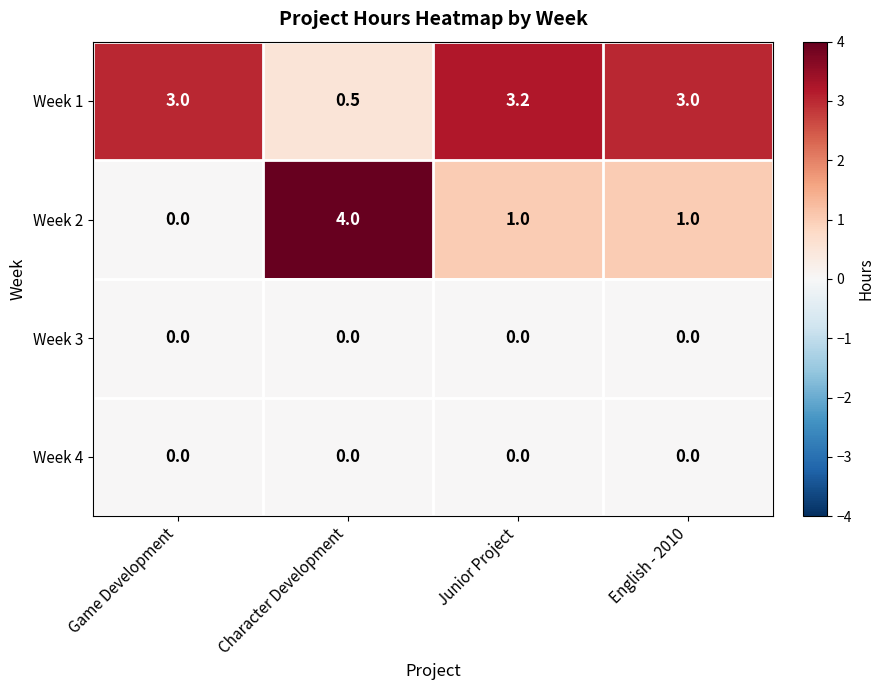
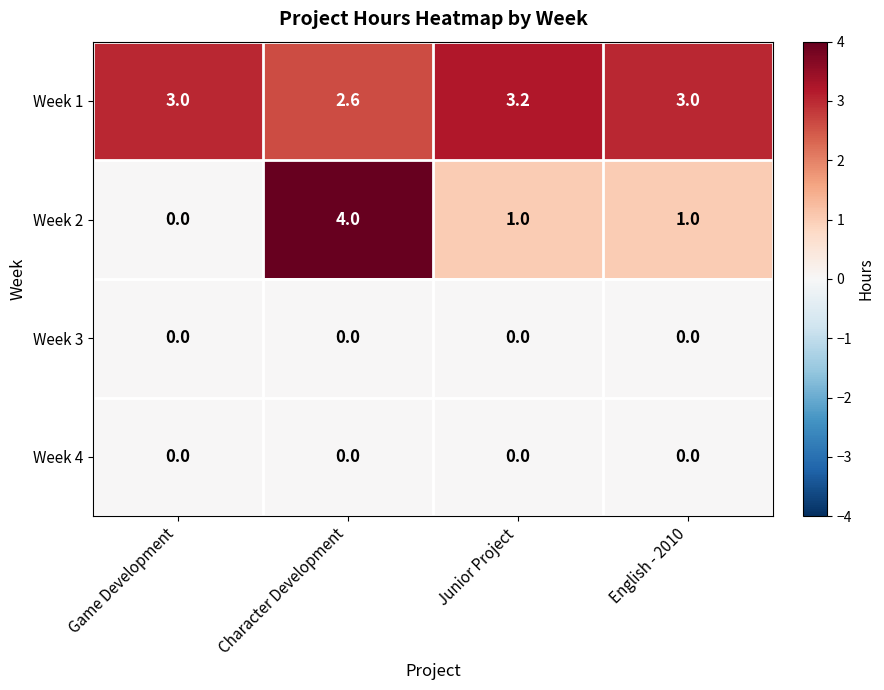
Week 1, Character Development: 0.5 -> 2.6
